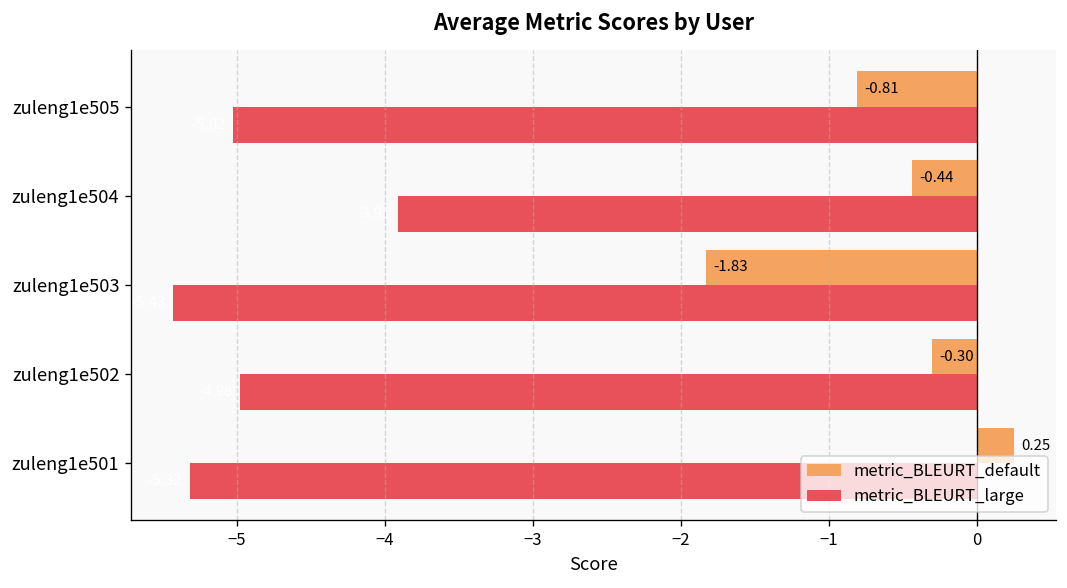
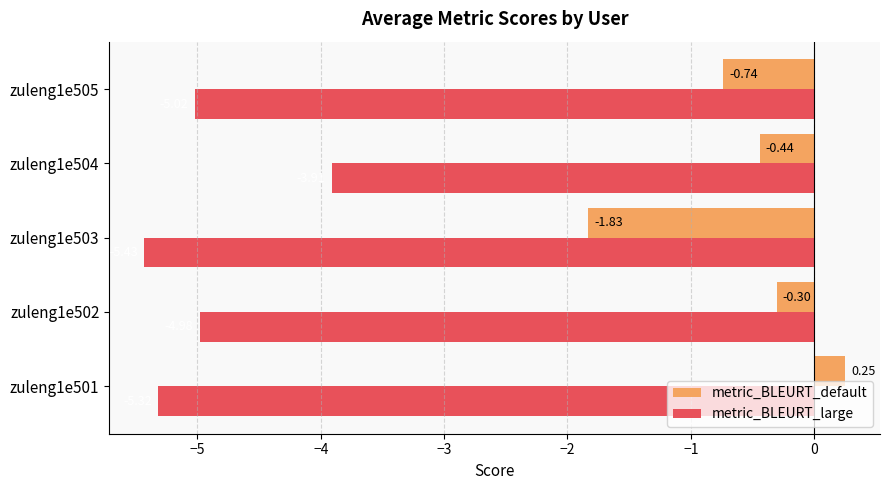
metric_BLEURT_default, zuleng1e505: -0.81 -> -0.74
